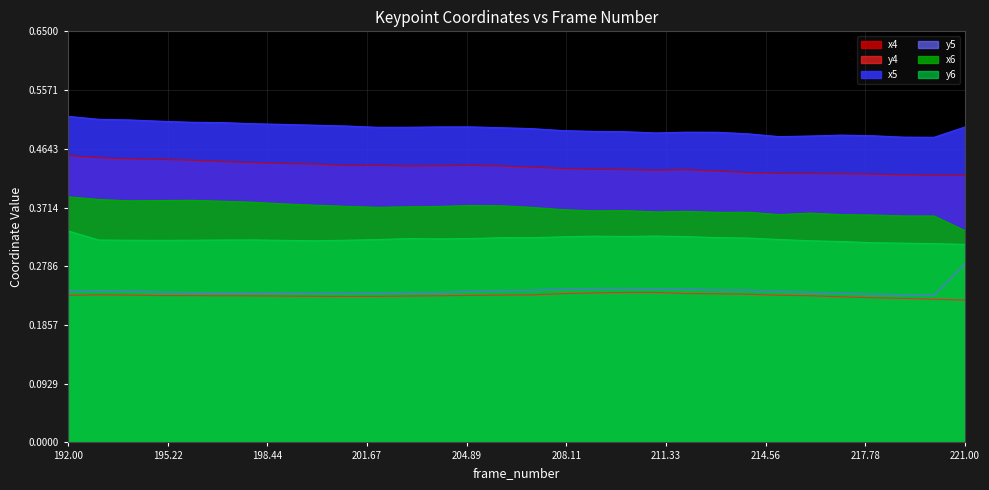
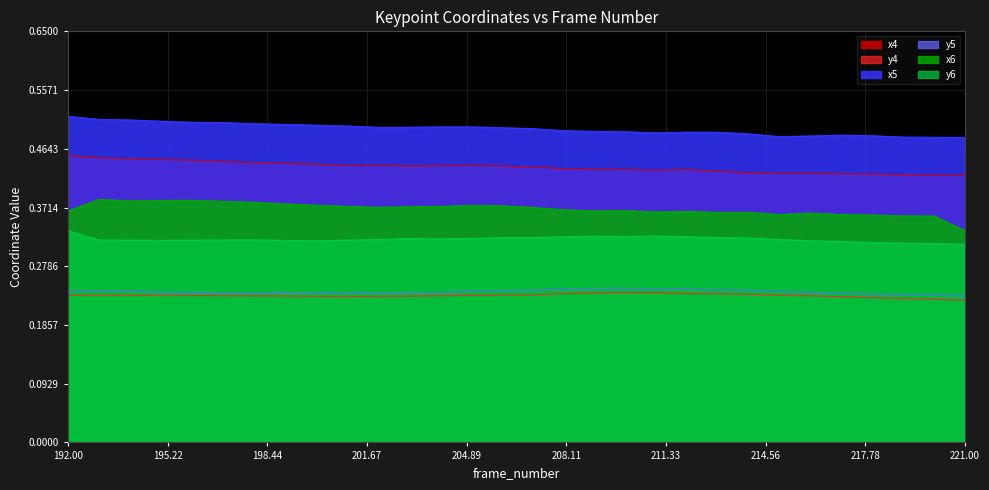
x6, 192.00: 0.39 -> 0.37
x5, 221.00: 0.50 -> 0.48
y5, 221.00: 0.28 -> 0.23
